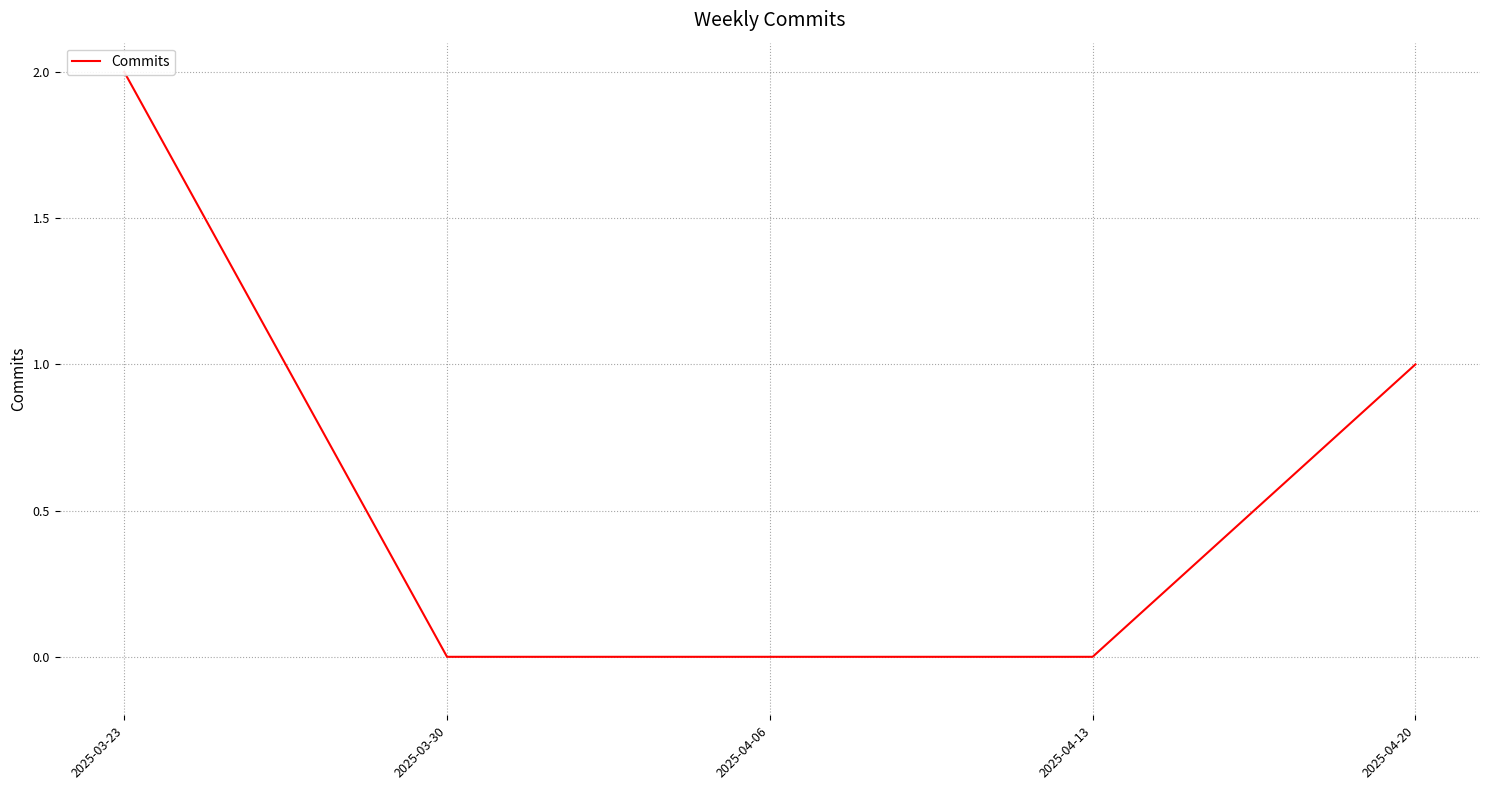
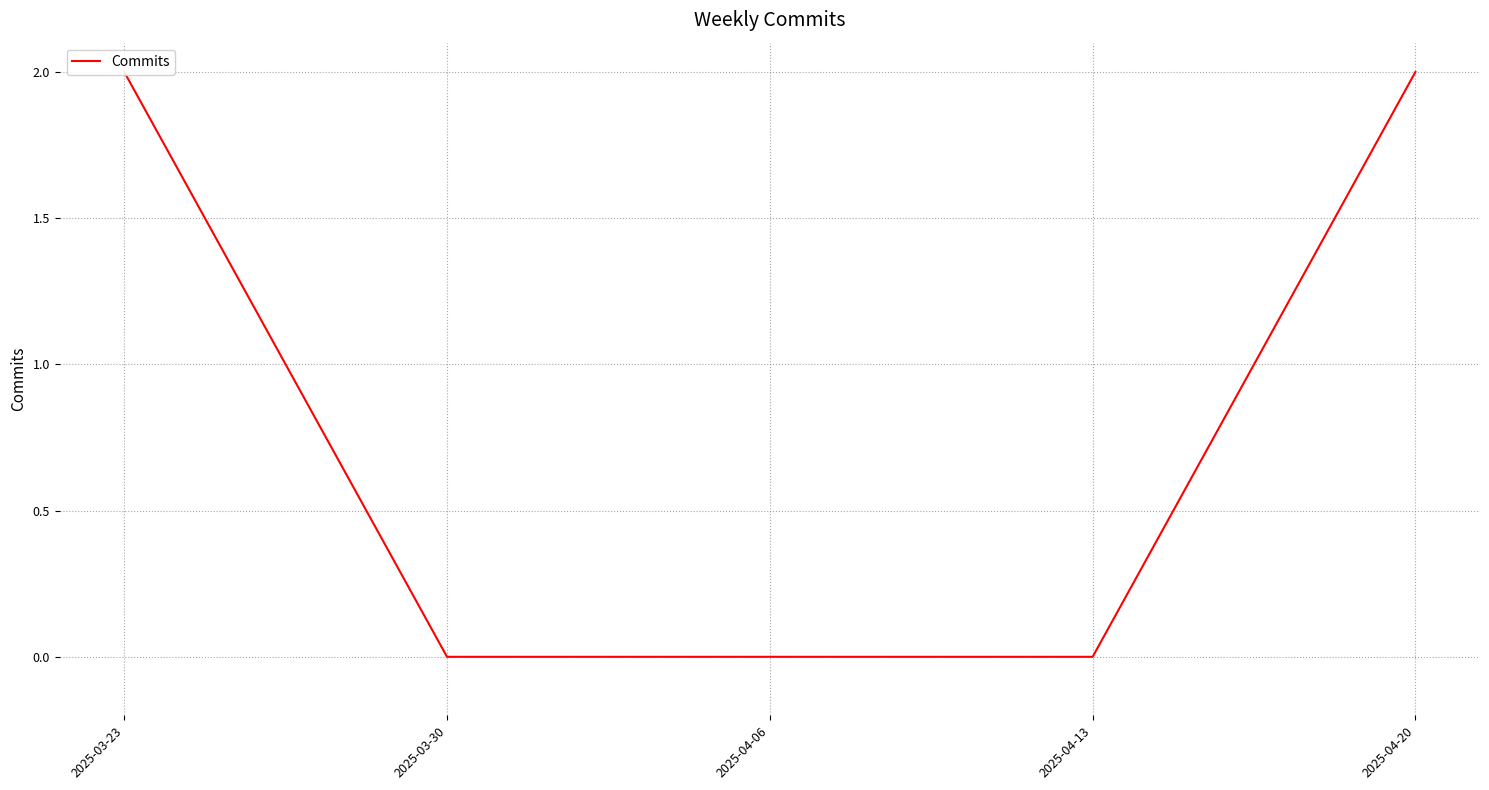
2025-04-20: 1 -> 2
